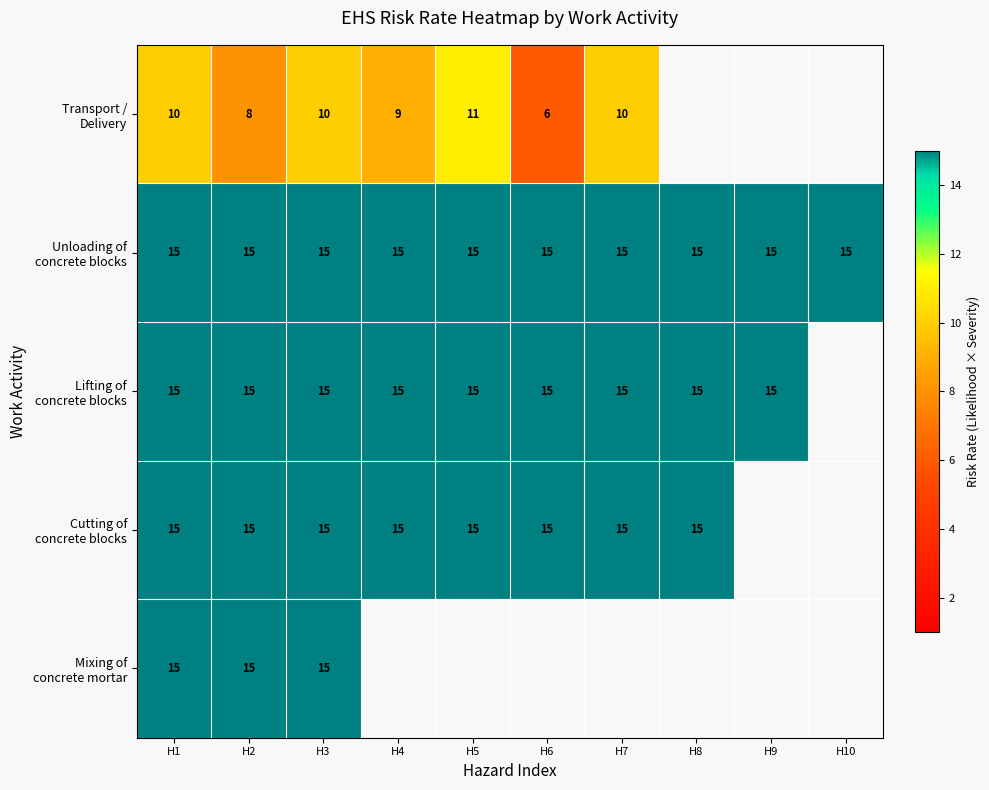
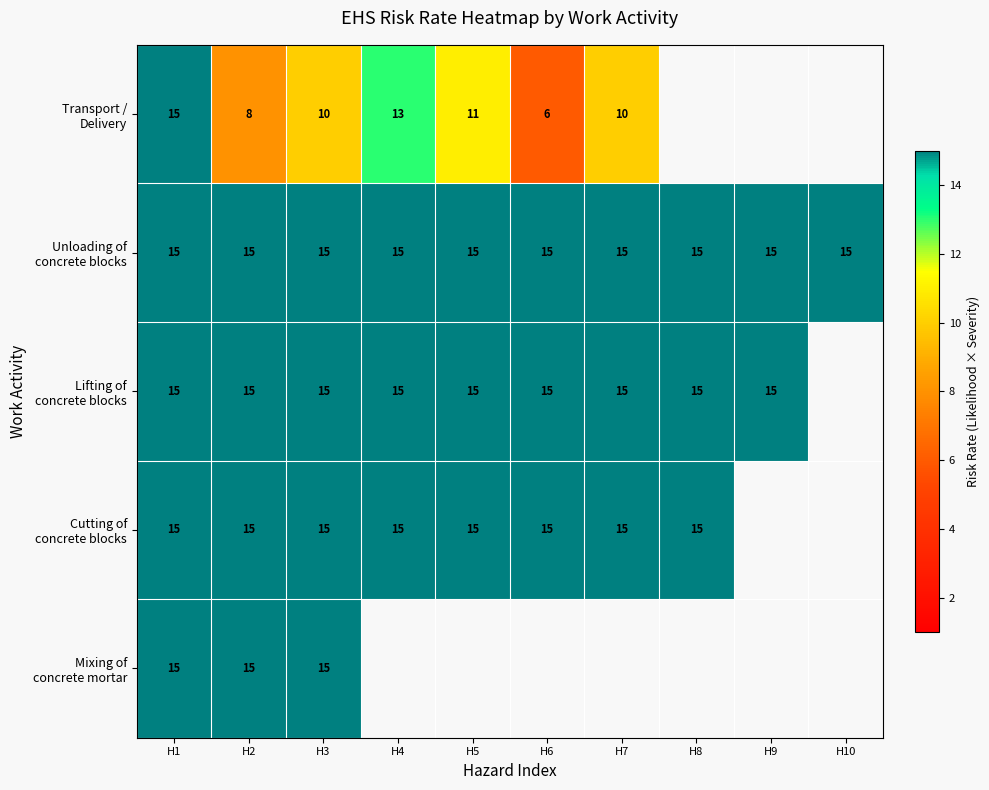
Transport / Delivery, H1: 10 -> 15
Transport / Delivery, H4: 9 -> 13
